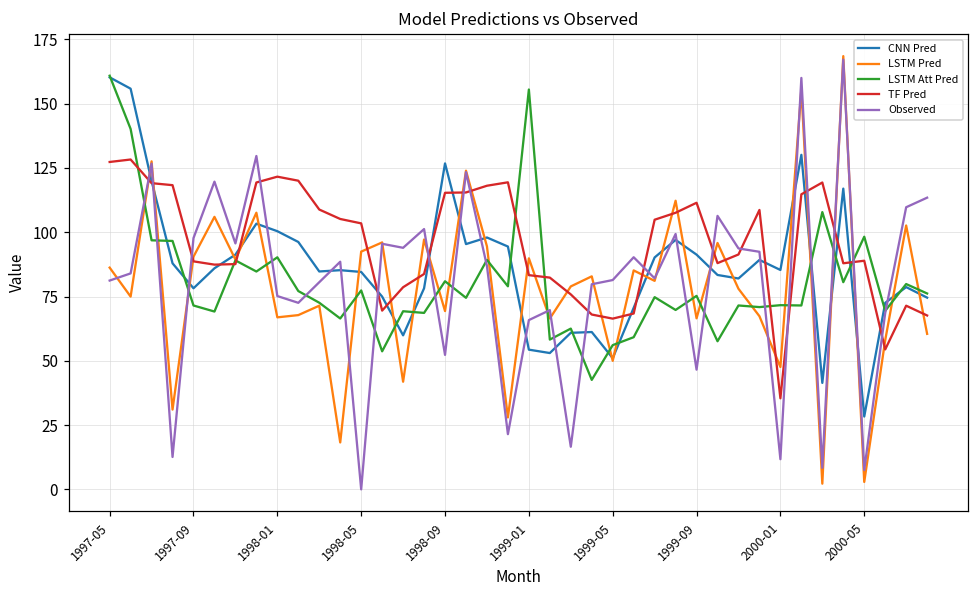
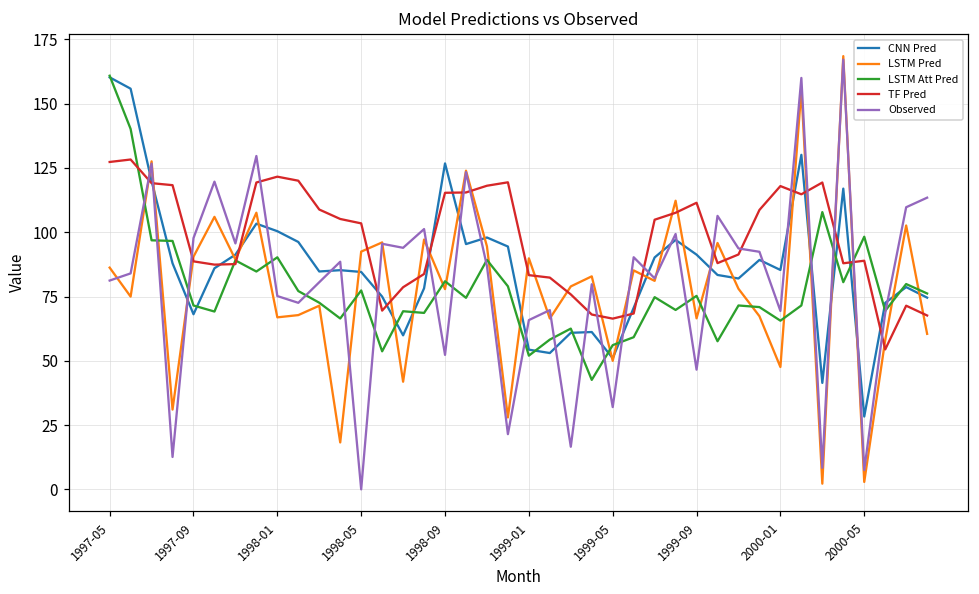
CNN Pred, 1997-09: 78 -> 68
LSTM Pred, 1998-09: 69 -> 78
LSTM Att Pred, 1999-01: 156 -> 52
Observed, 1999-05: 81 -> 32
LSTM Att Pred, 2000-01: 72 -> 66
TF Pred, 2000-01: 35 -> 118
Observed, 2000-01: 12 -> 69
